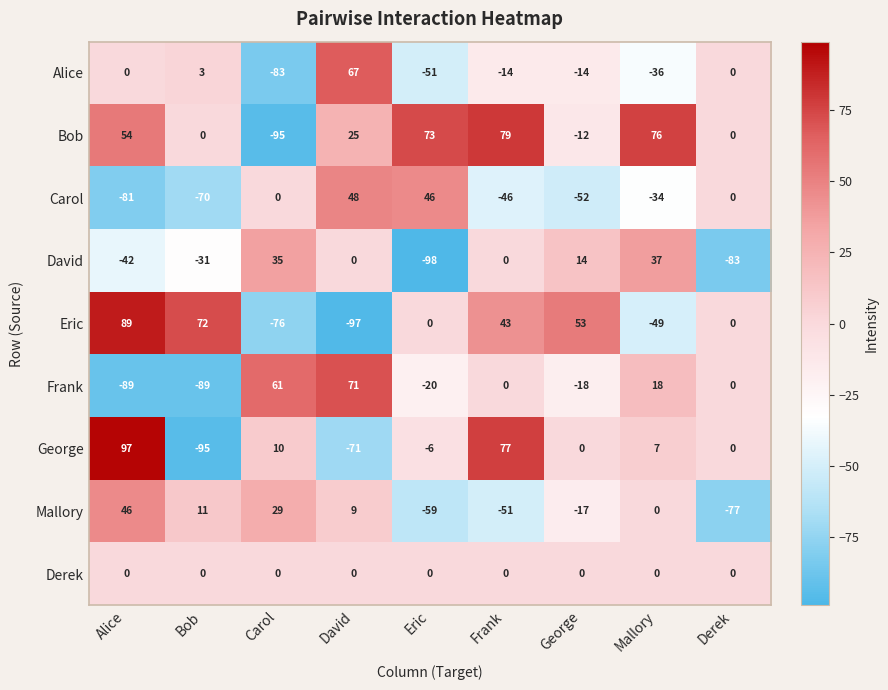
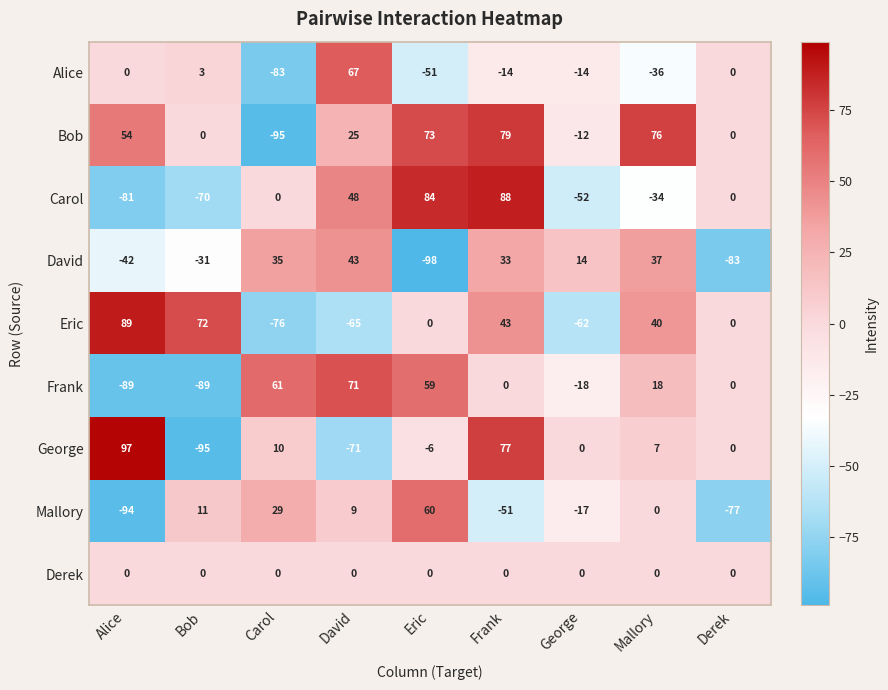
Carol, Eric: 46 -> 84
Carol, Frank: -46 -> 88
David, David: 0 -> 43
David, Frank: 0 -> 33
Eric, David: -97 -> -65
Eric, George: 53 -> -62
Eric, Mallory: -49 -> 40
Frank, Eric: -20 -> 59
Mallory, Alice: 46 -> -94
Mallory, Eric: -59 -> 60
